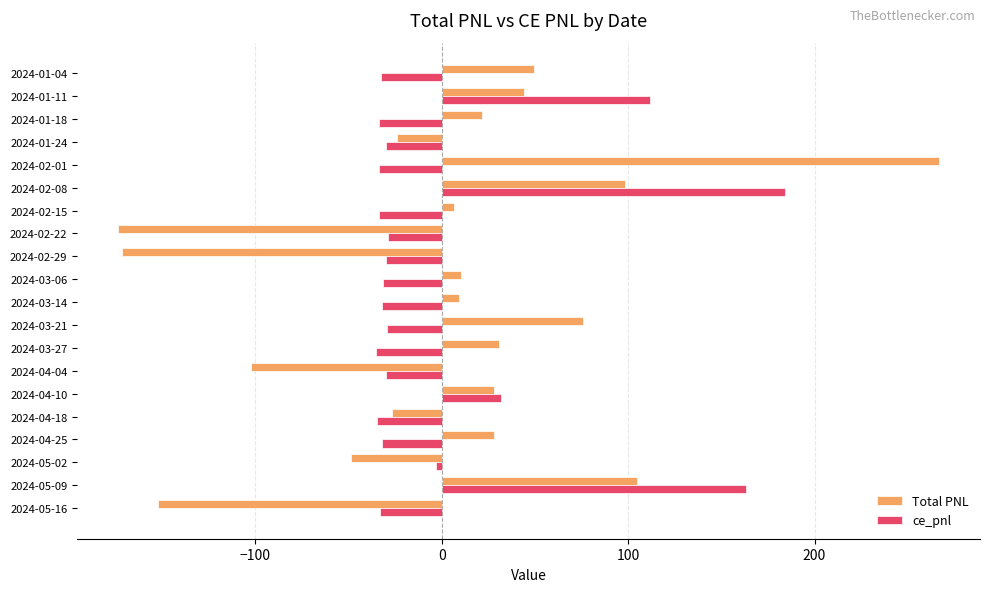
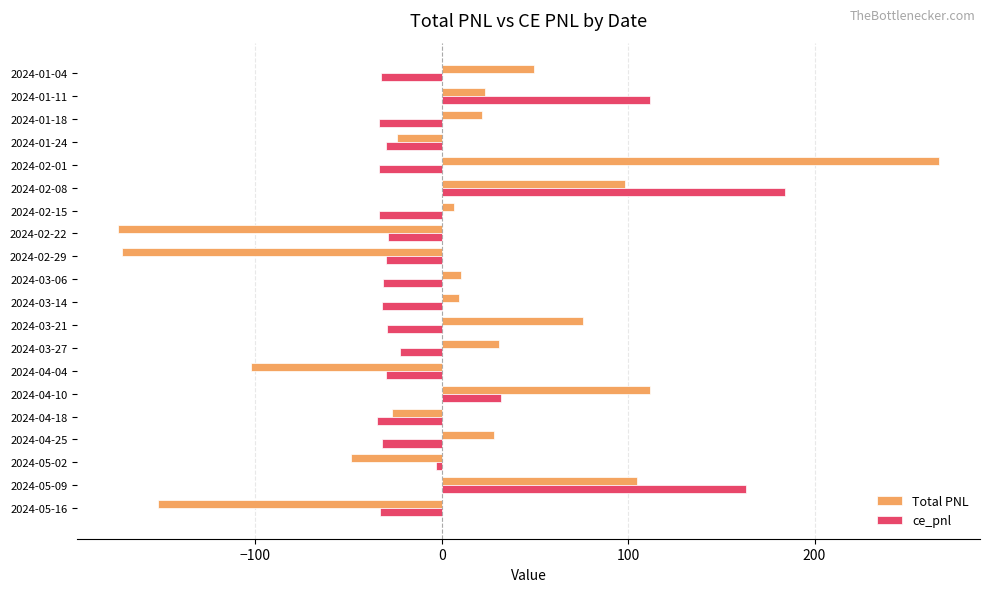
Total PNL, 2024-01-11: 44 -> 23
ce_pnl, 2024-03-27: -35 -> -22
Total PNL, 2024-04-10: 28 -> 112
